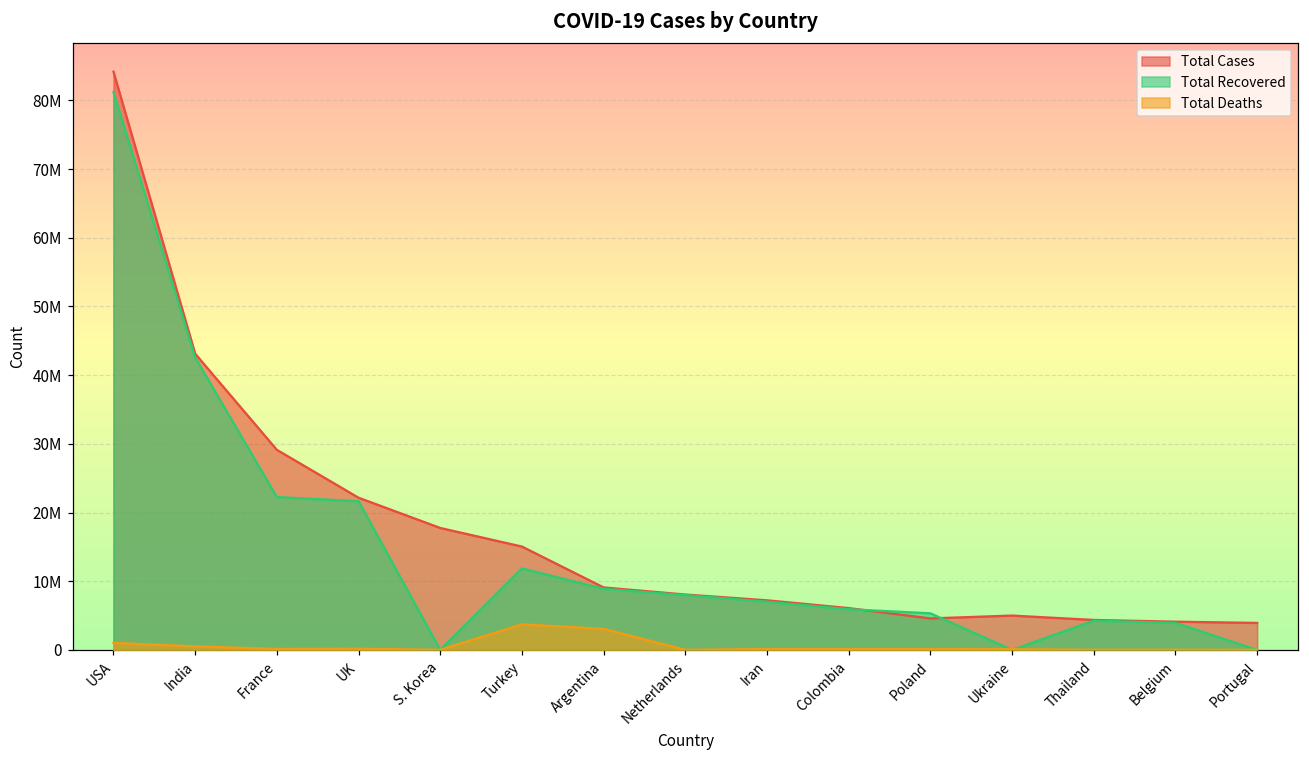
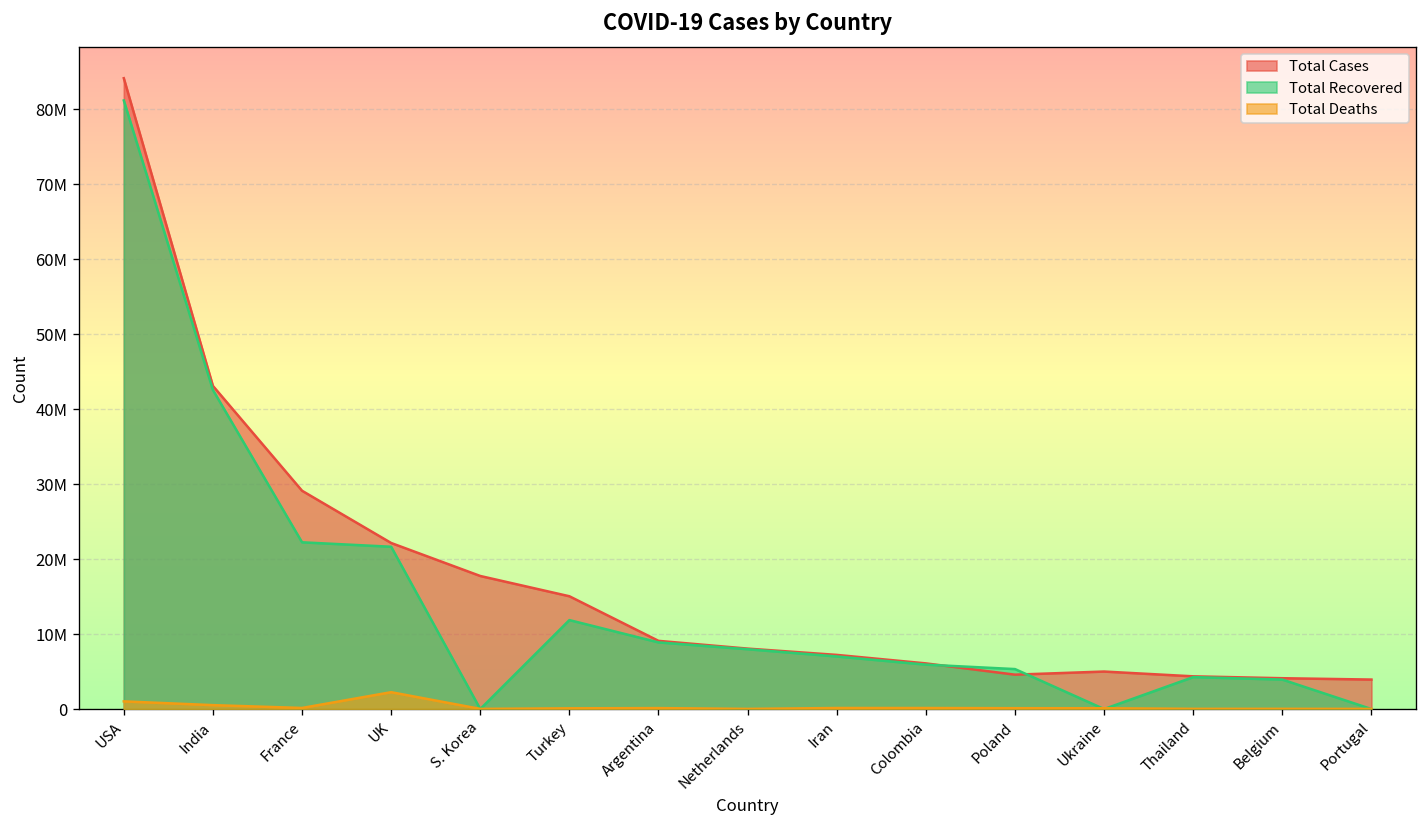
Total Deaths, UK: 0 -> 2000000
Total Deaths, Turkey: 4000000 -> 0
Total Deaths, Argentina: 3000000 -> 0
